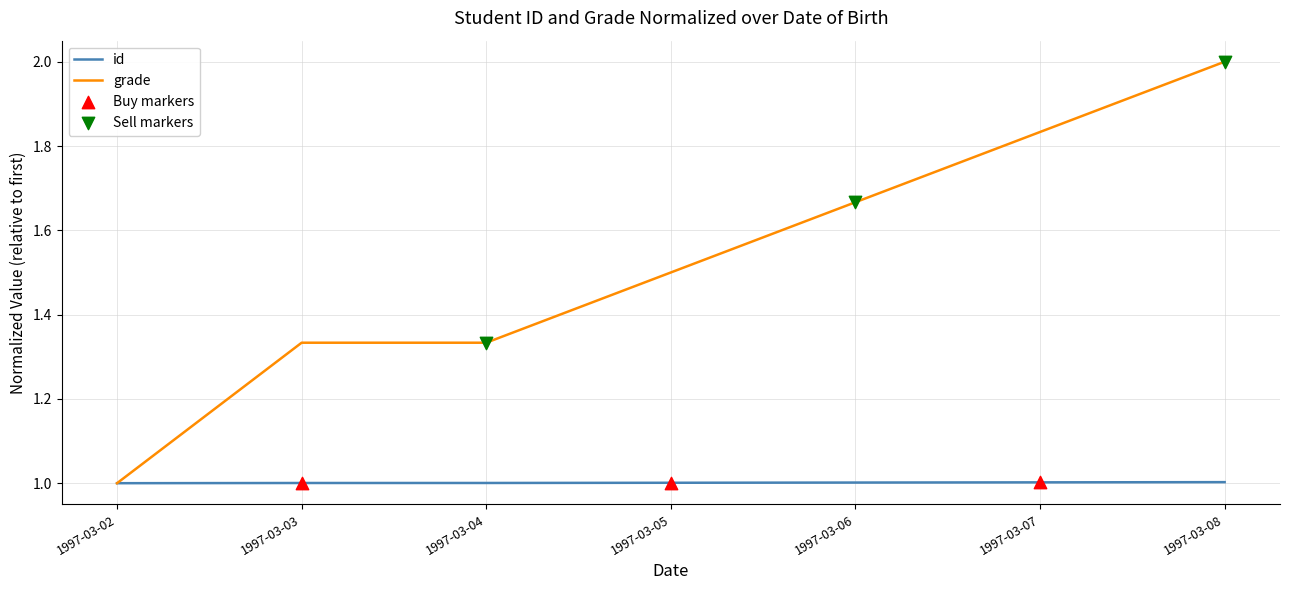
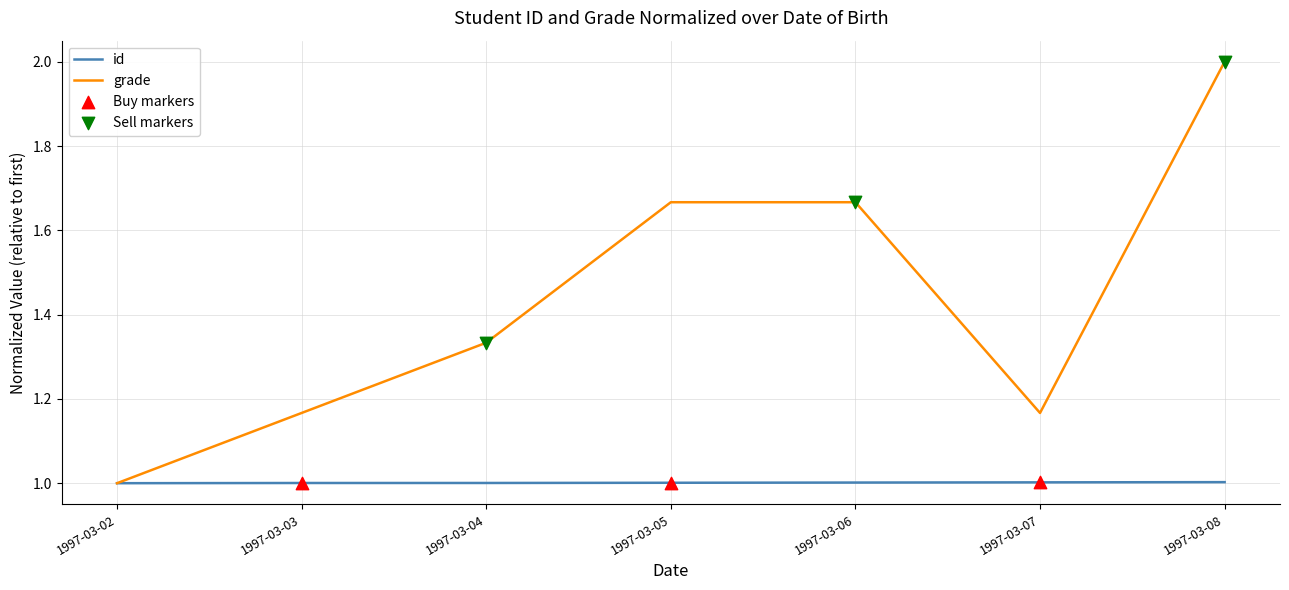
grade, 1997-03-03: 1.33 -> 1.17
grade, 1997-03-05: 1.50 -> 1.67
grade, 1997-03-07: 1.83 -> 1.17
